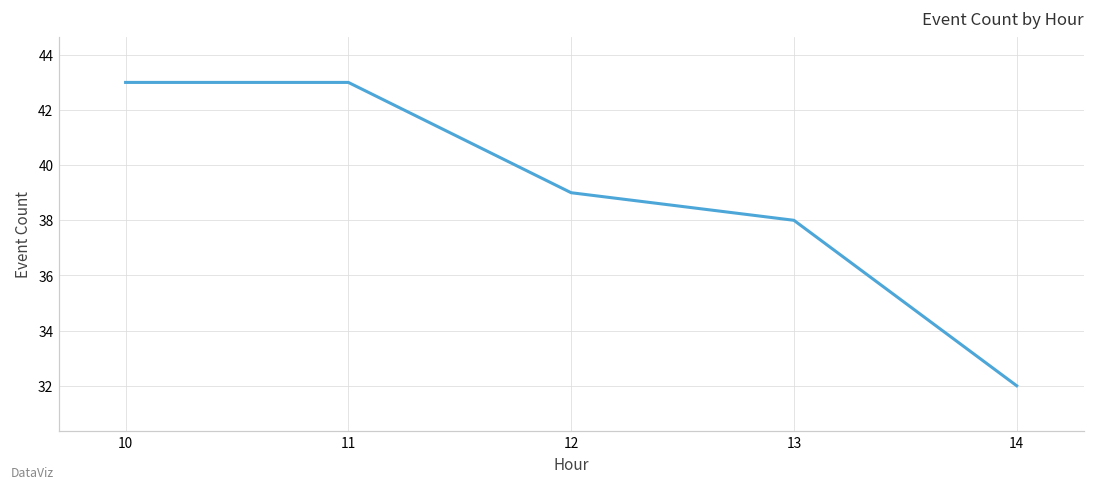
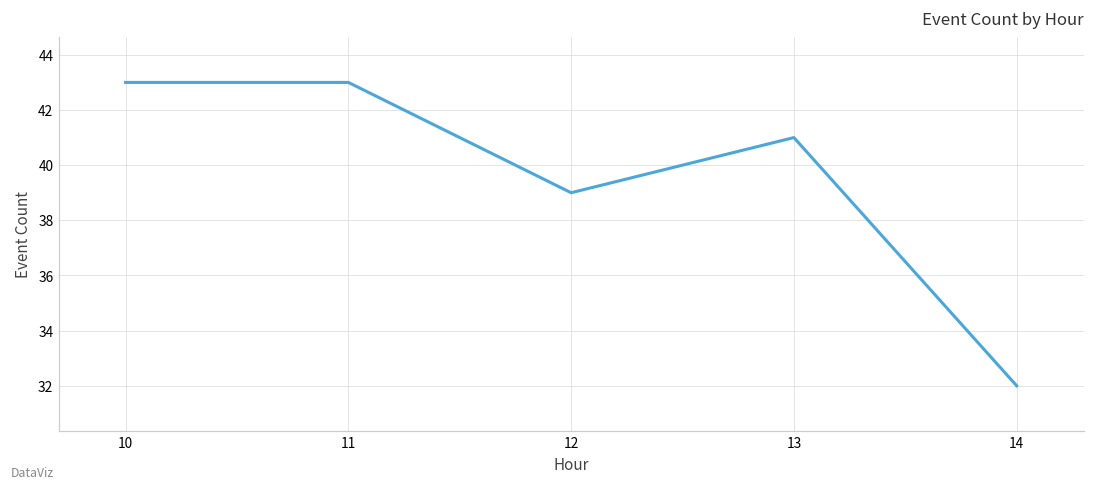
13: 38 -> 41
